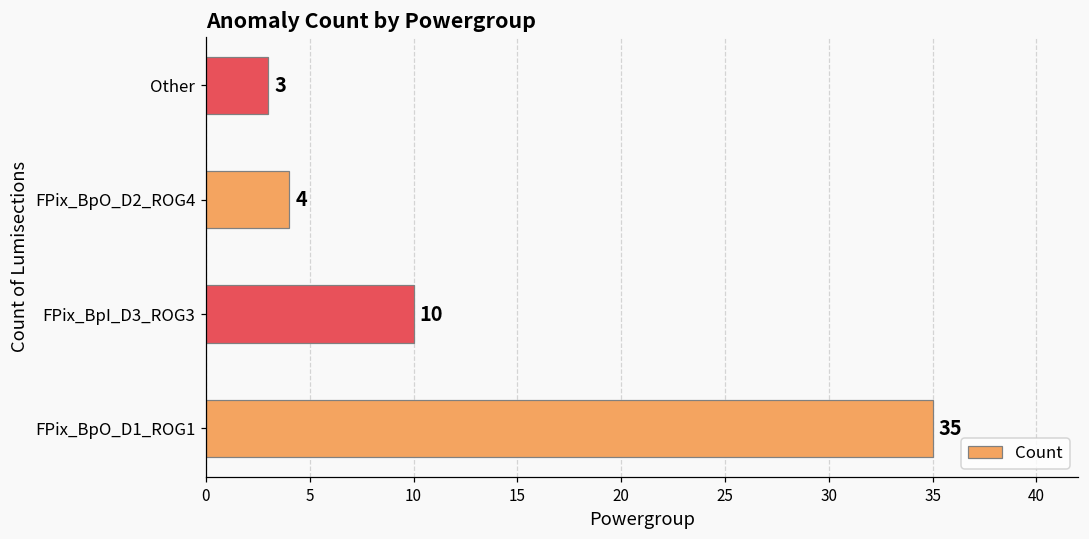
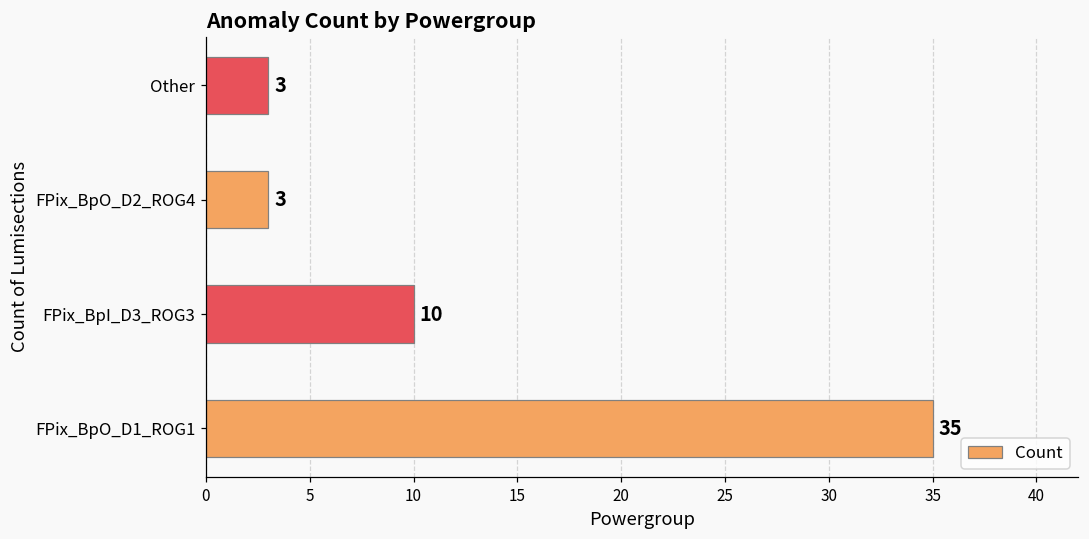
FPix_BpO_D2_ROG4: 4 -> 3
